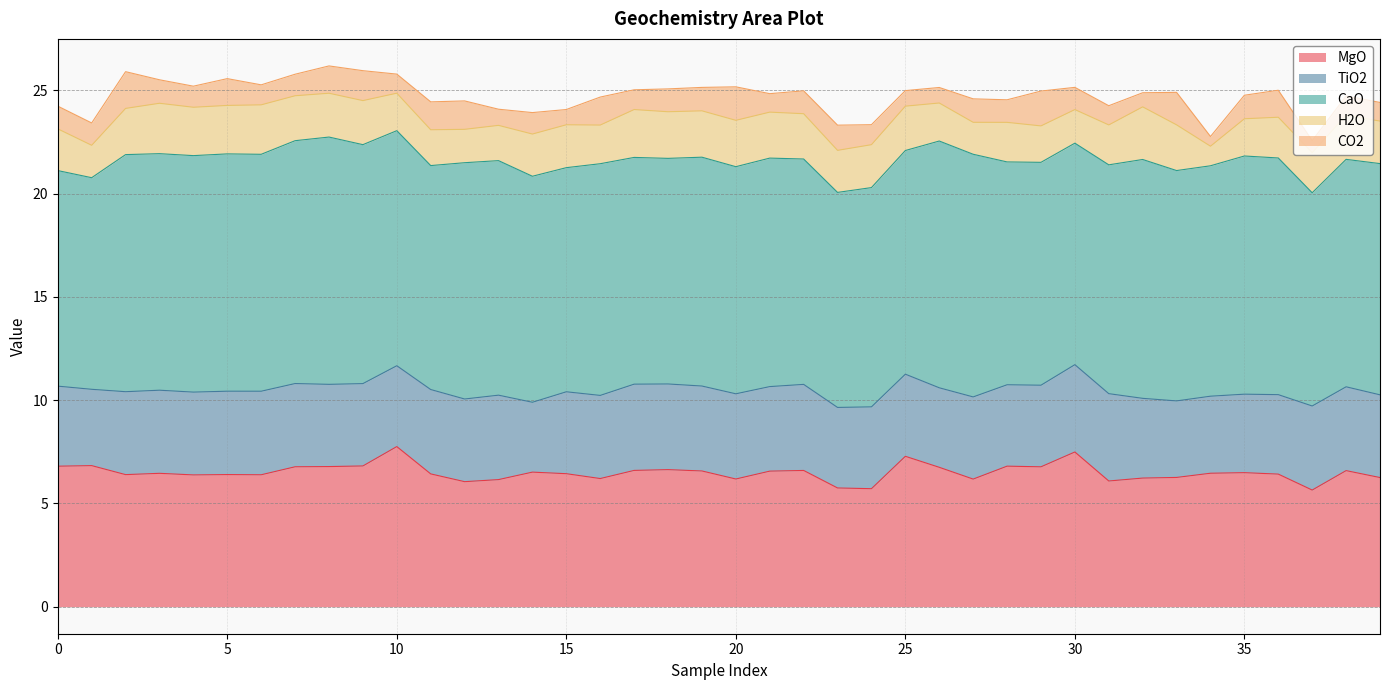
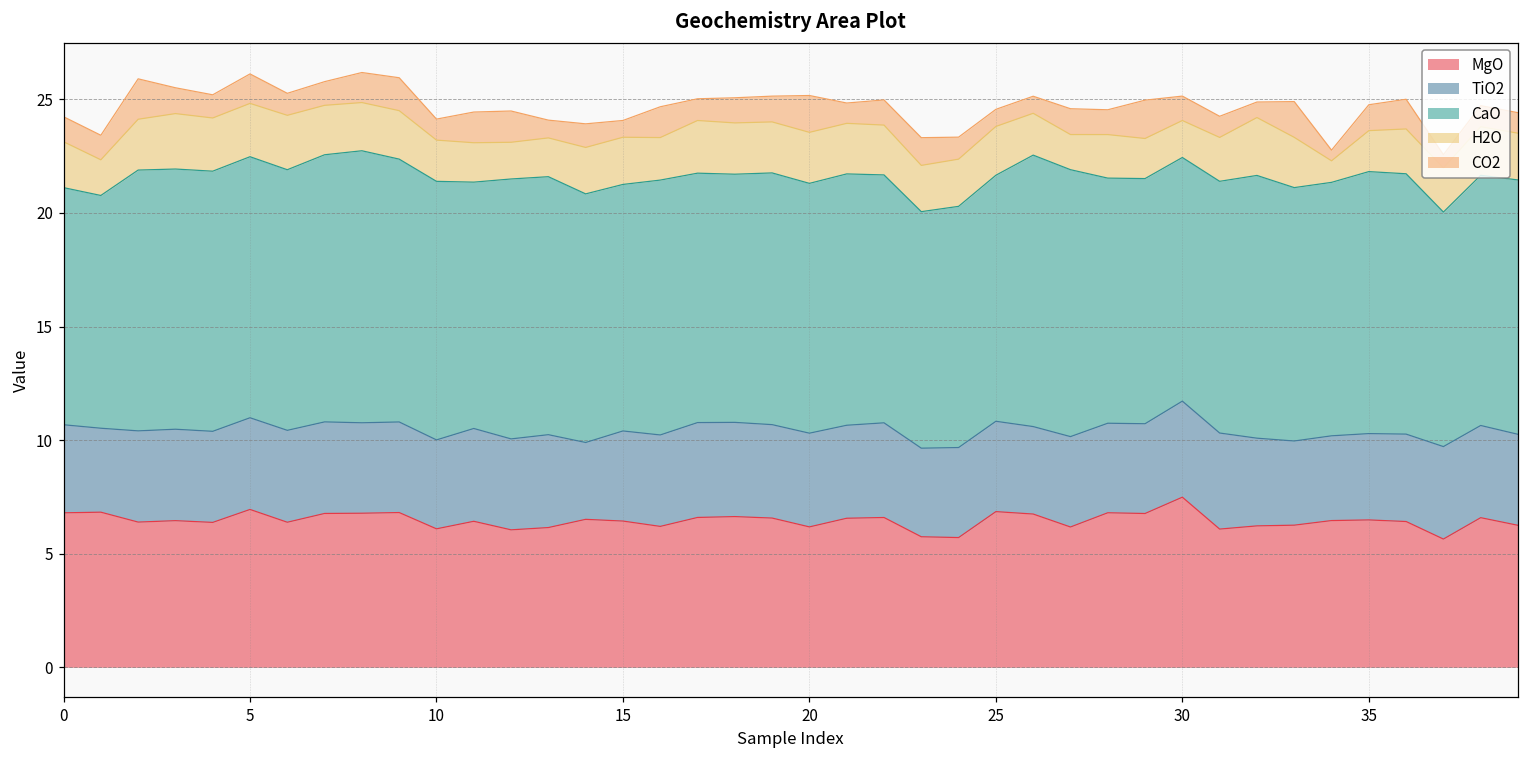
MgO, 5: 6.4 -> 7.0
MgO, 10: 7.8 -> 6.1
MgO, 25: 7.3 -> 6.9
